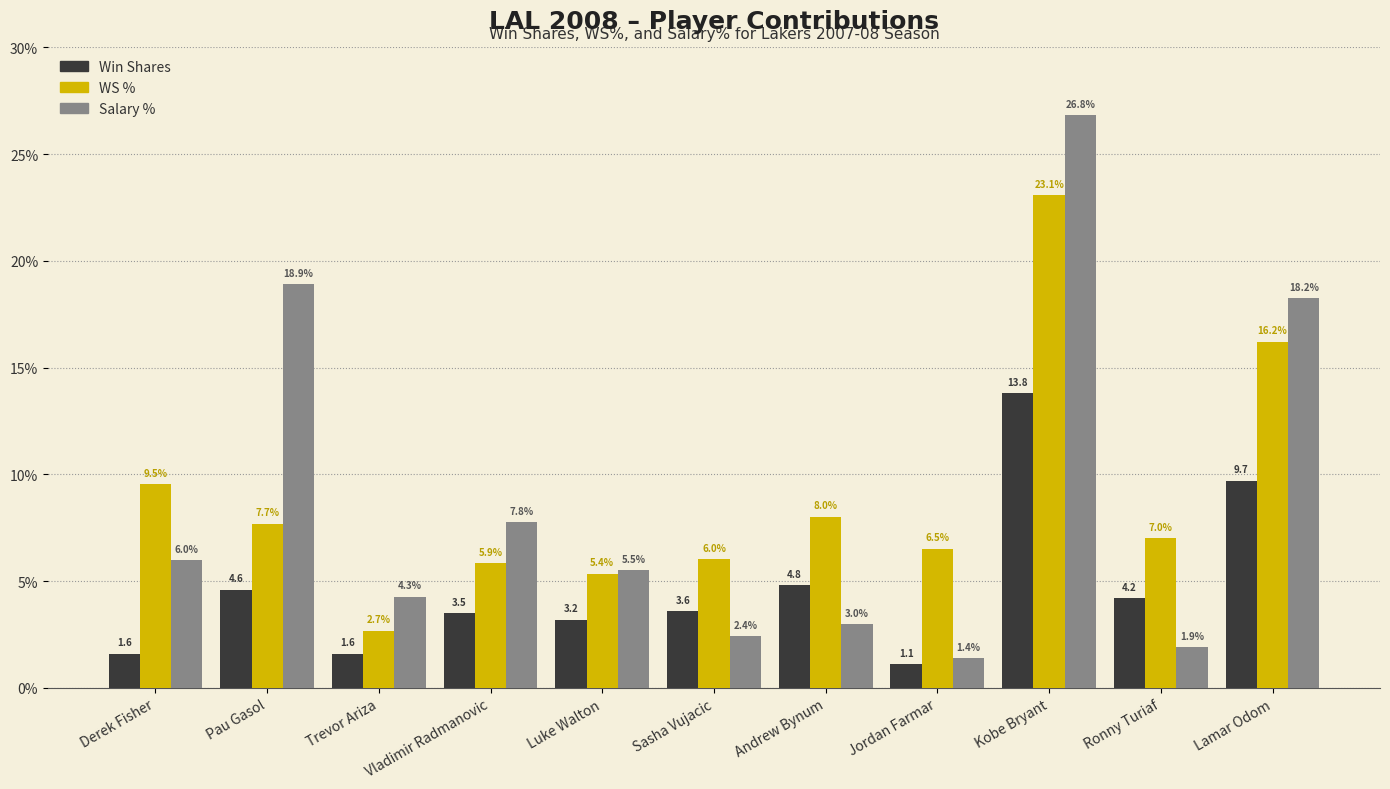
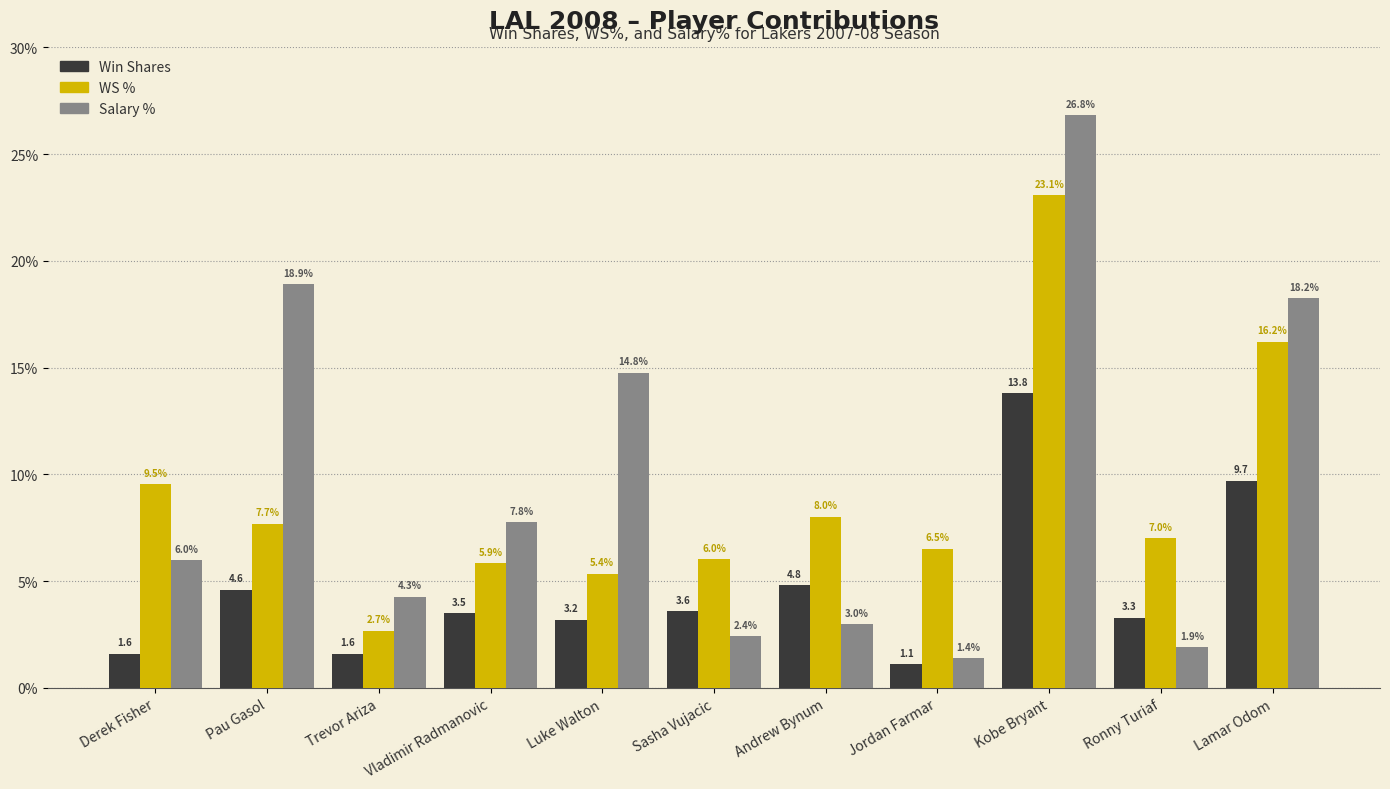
Salary %, Luke Walton: 5.5% -> 14.8%
Win Shares, Ronny Turiaf: 4.2 -> 3.3
